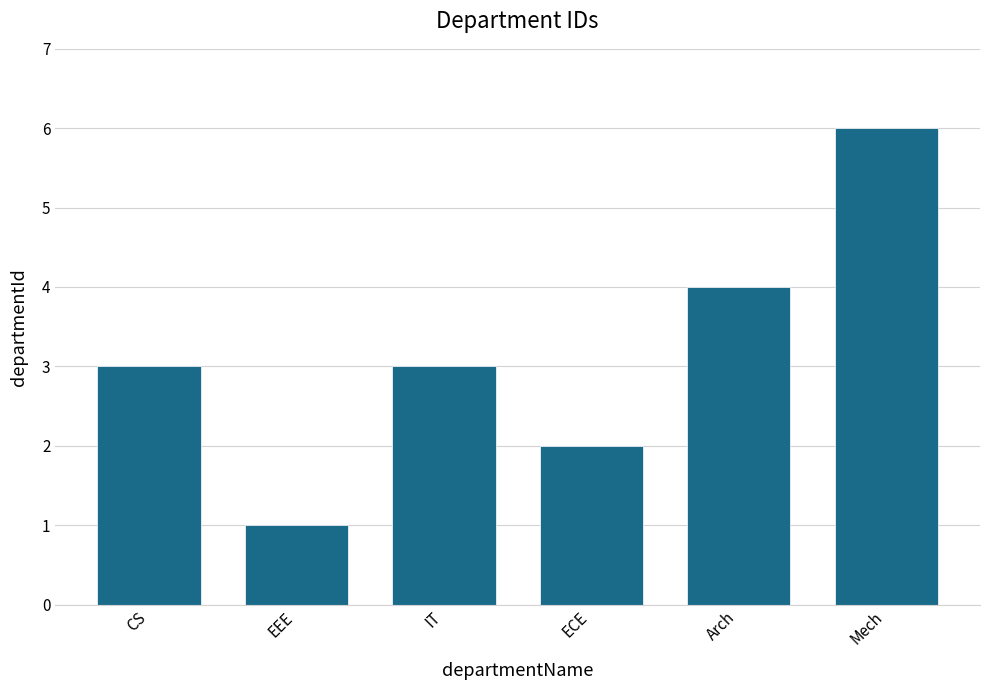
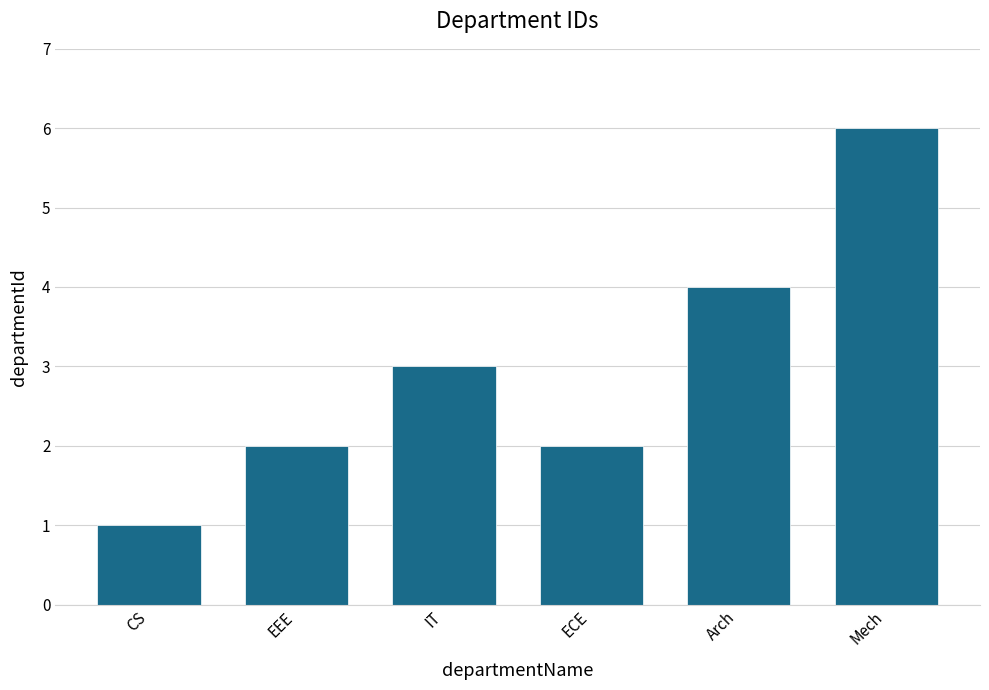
CS: 3 -> 1
EEE: 1 -> 2
